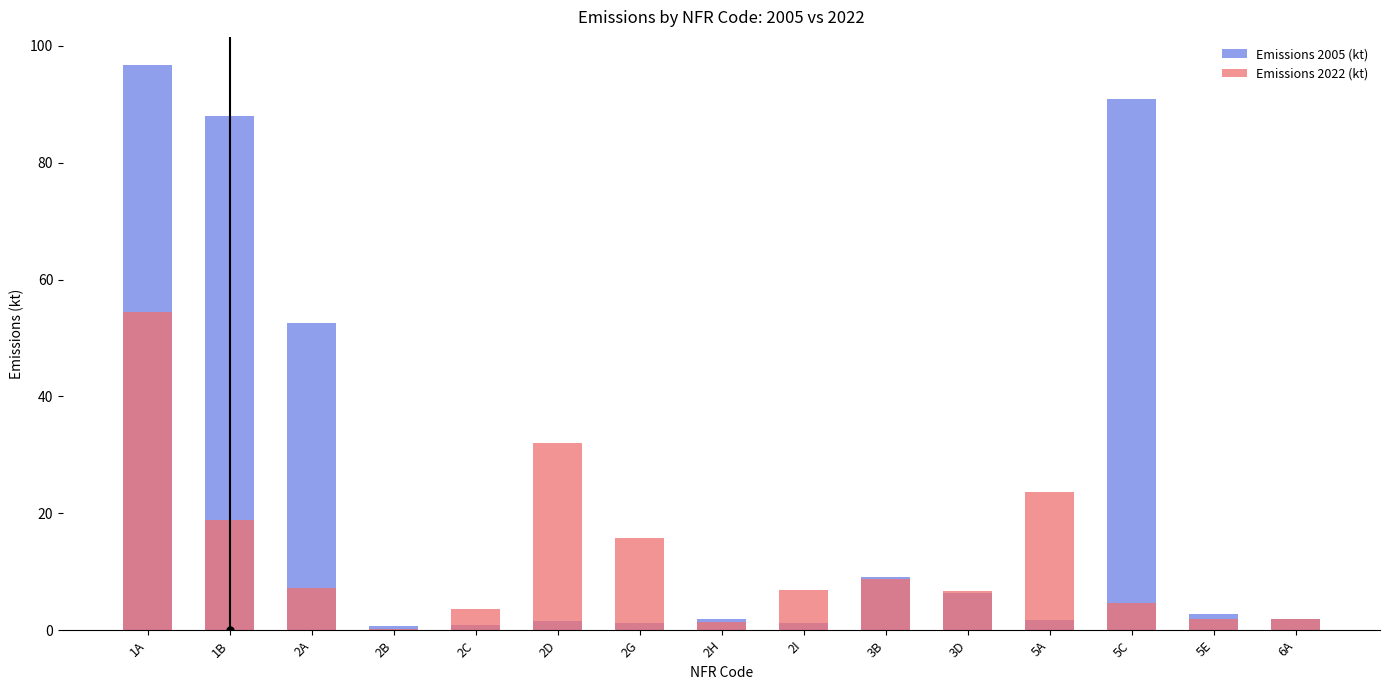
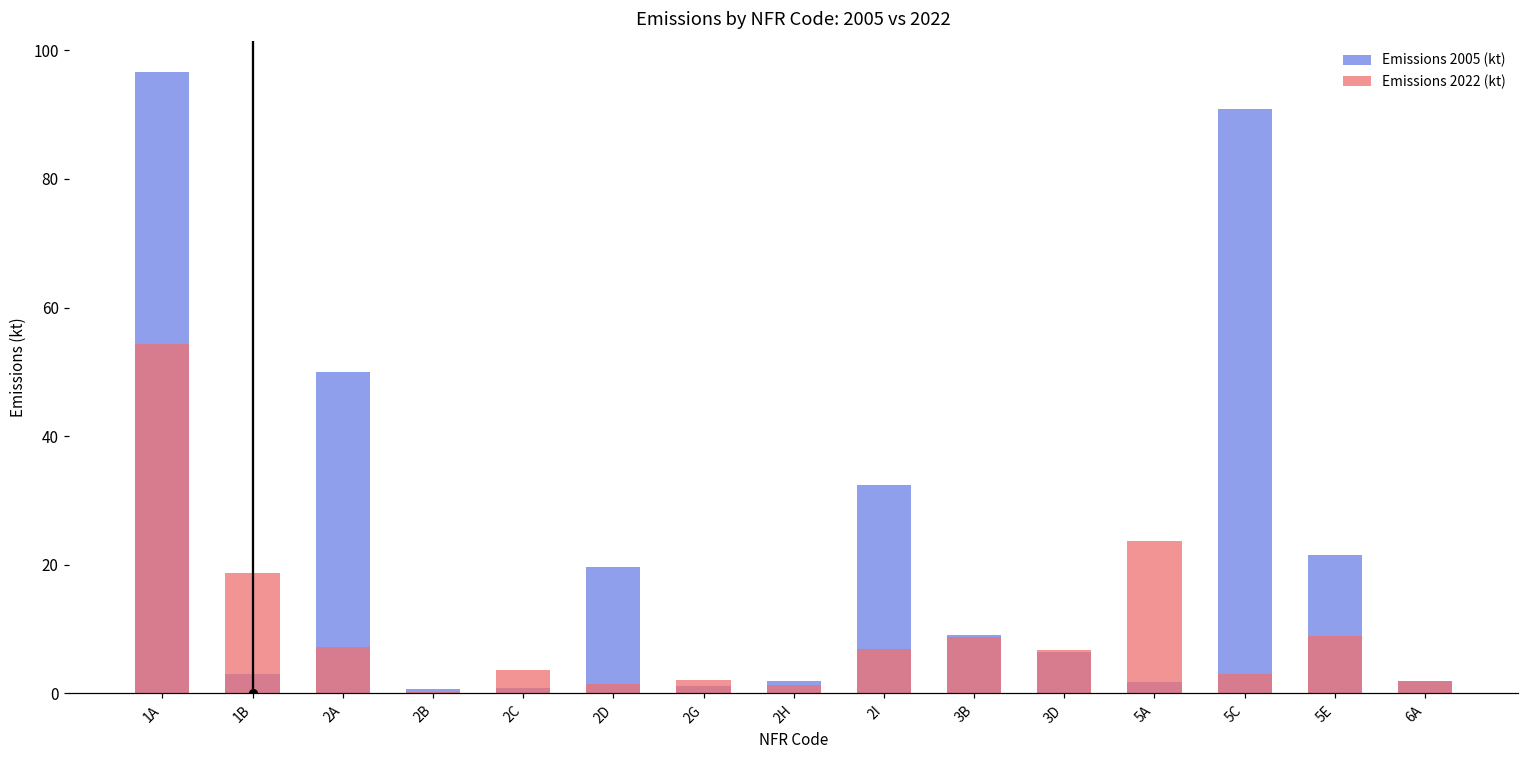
Emissions 2005 (kt), 1B: 88 -> 3
Emissions 2005 (kt), 2A: 53 -> 50
Emissions 2005 (kt), 2D: 1 -> 20
Emissions 2022 (kt), 2D: 32 -> 1
Emissions 2022 (kt), 2G: 16 -> 2
Emissions 2005 (kt), 2I: 1 -> 32
Emissions 2022 (kt), 5C: 5 -> 3
Emissions 2005 (kt), 5E: 3 -> 22
Emissions 2022 (kt), 5E: 2 -> 9
